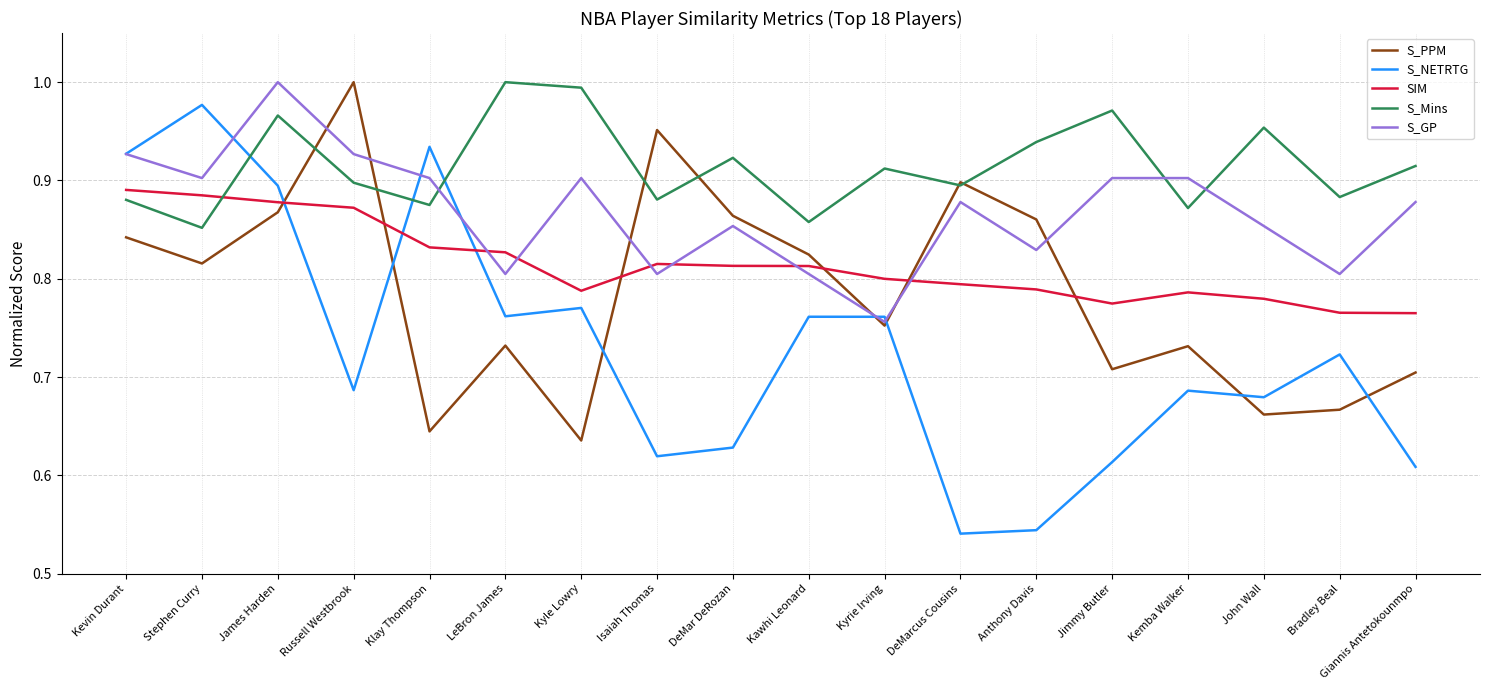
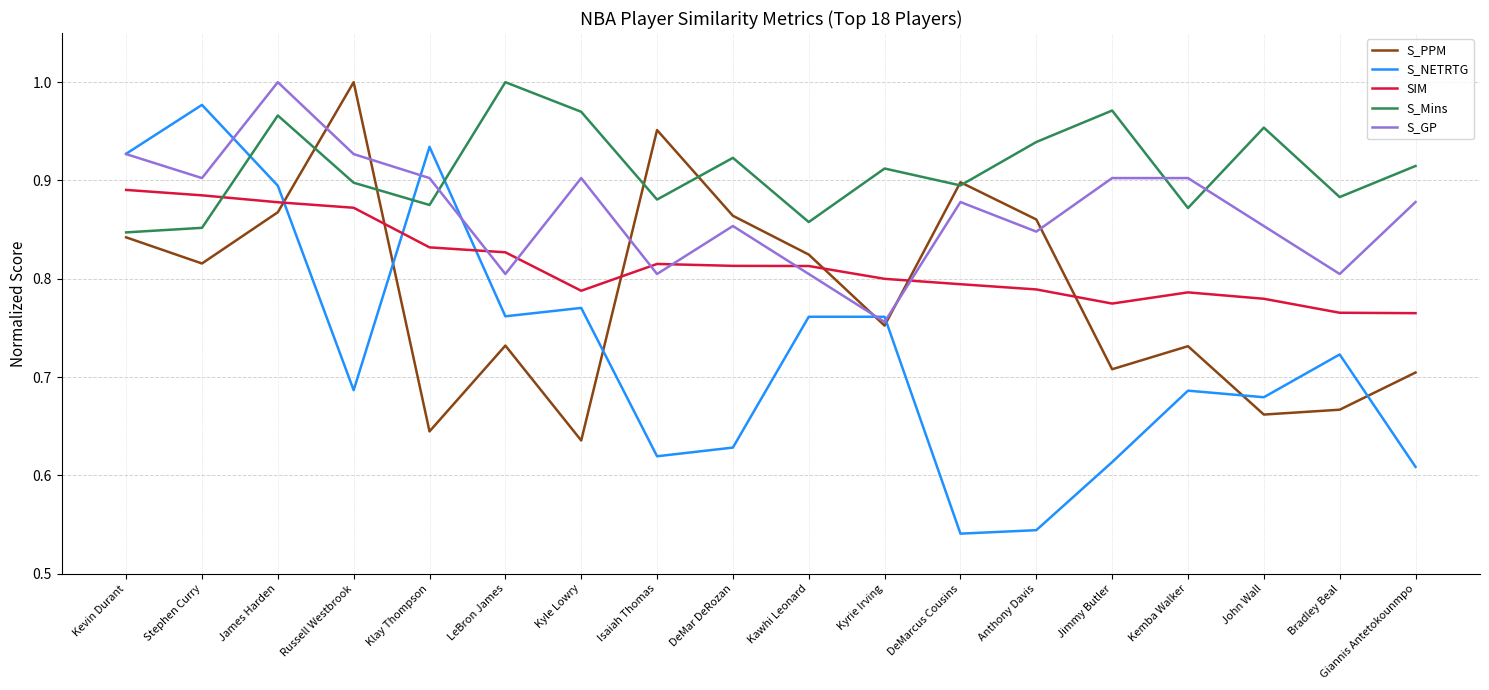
S_Mins, Kevin Durant: 0.88 -> 0.85
S_Mins, Kyle Lowry: 0.99 -> 0.97
S_GP, Anthony Davis: 0.83 -> 0.85
